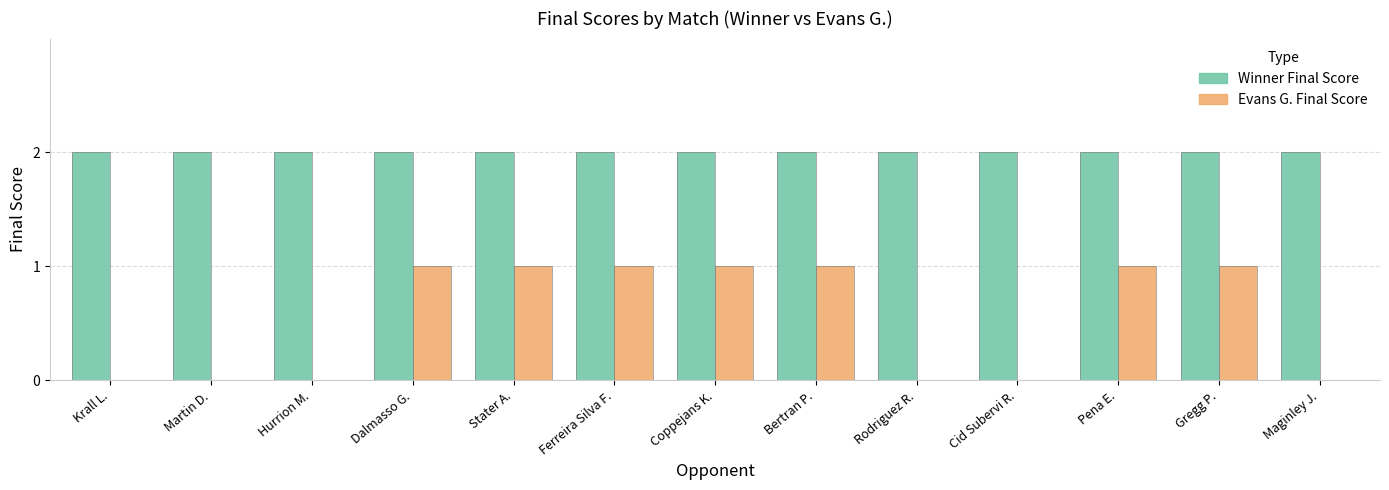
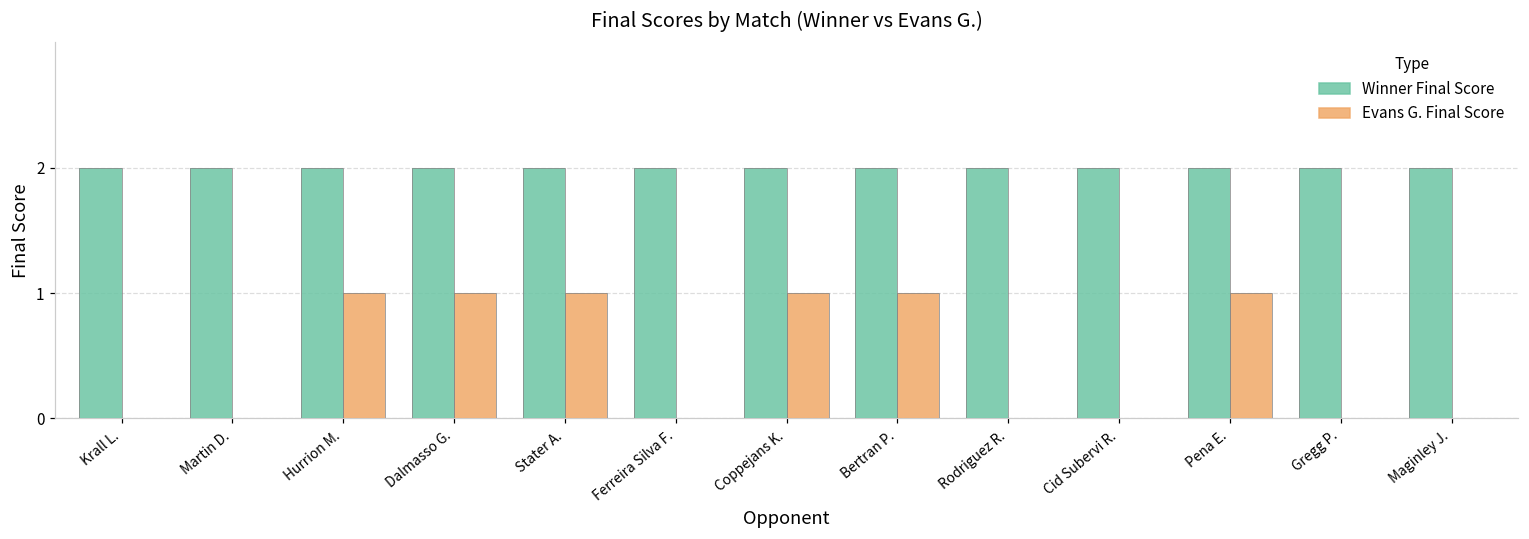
Evans G. Final Score, Hurrion M.: 0 -> 1
Evans G. Final Score, Ferreira Silva F.: 1 -> 0
Evans G. Final Score, Gregg P.: 1 -> 0
